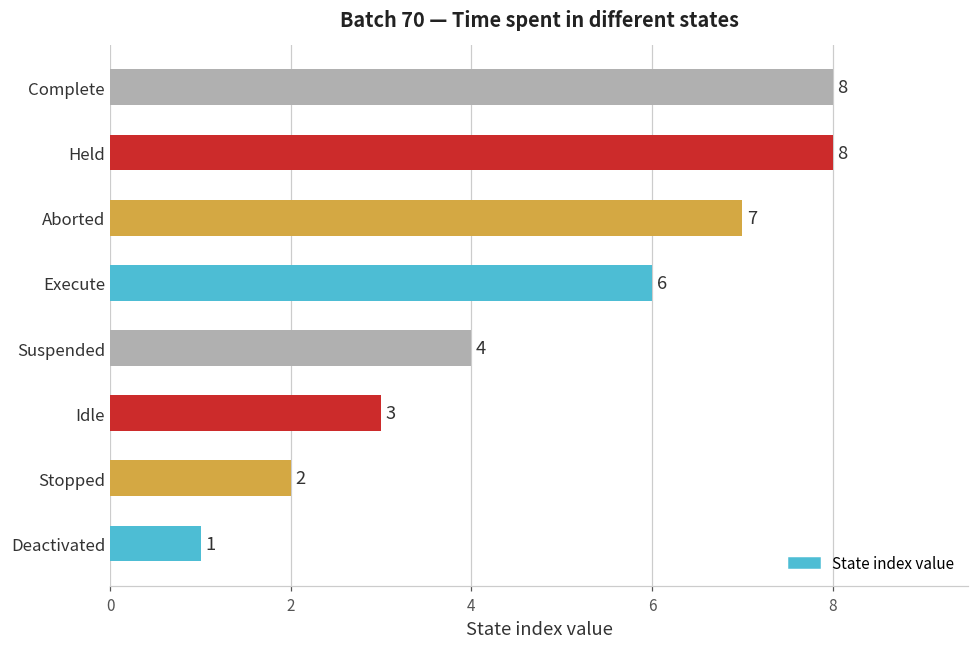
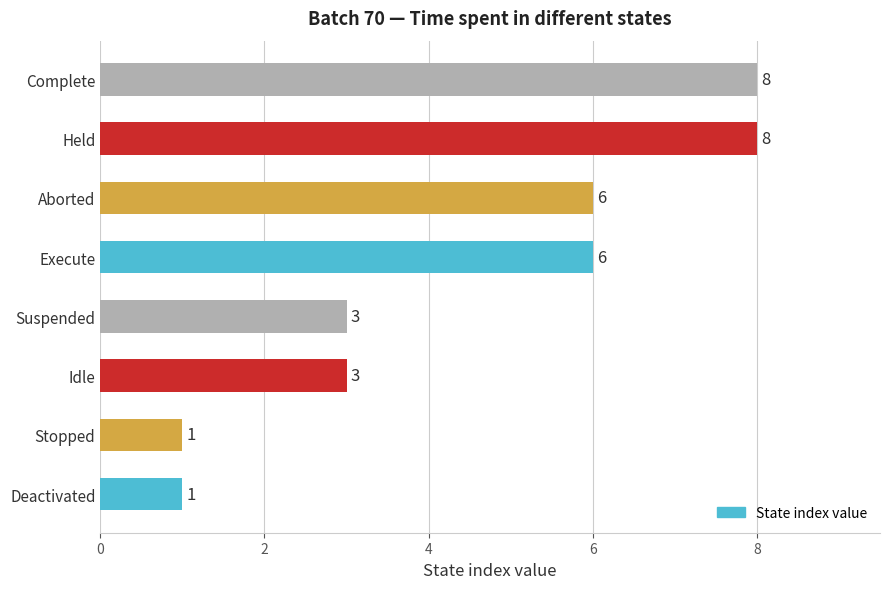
Aborted: 7 -> 6
Suspended: 4 -> 3
Stopped: 2 -> 1
